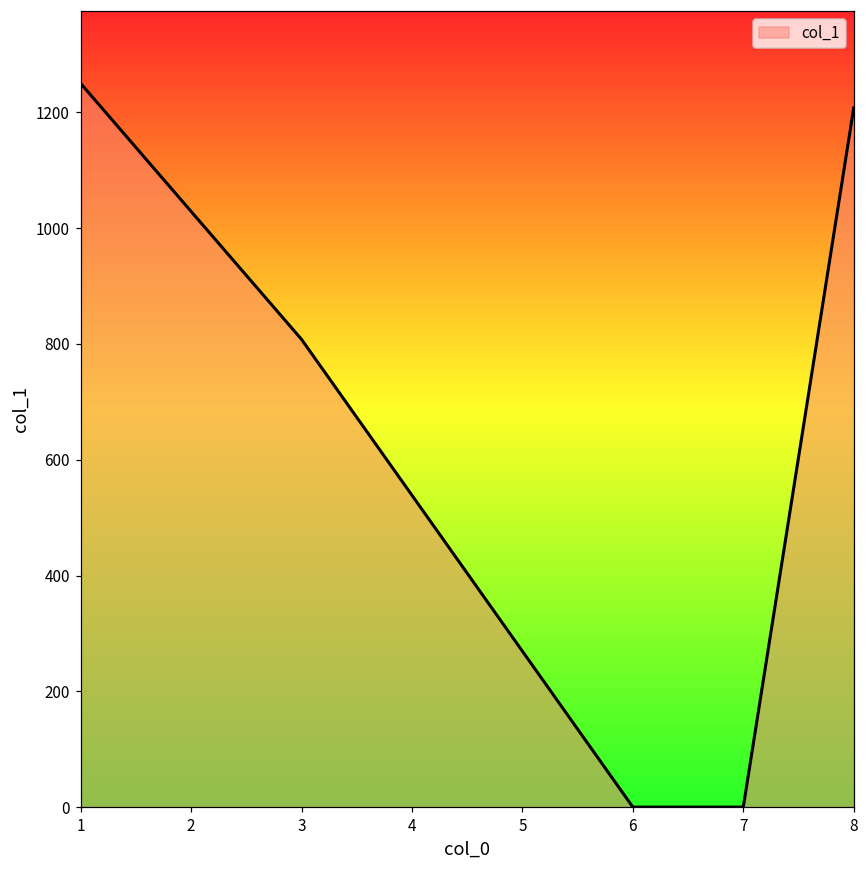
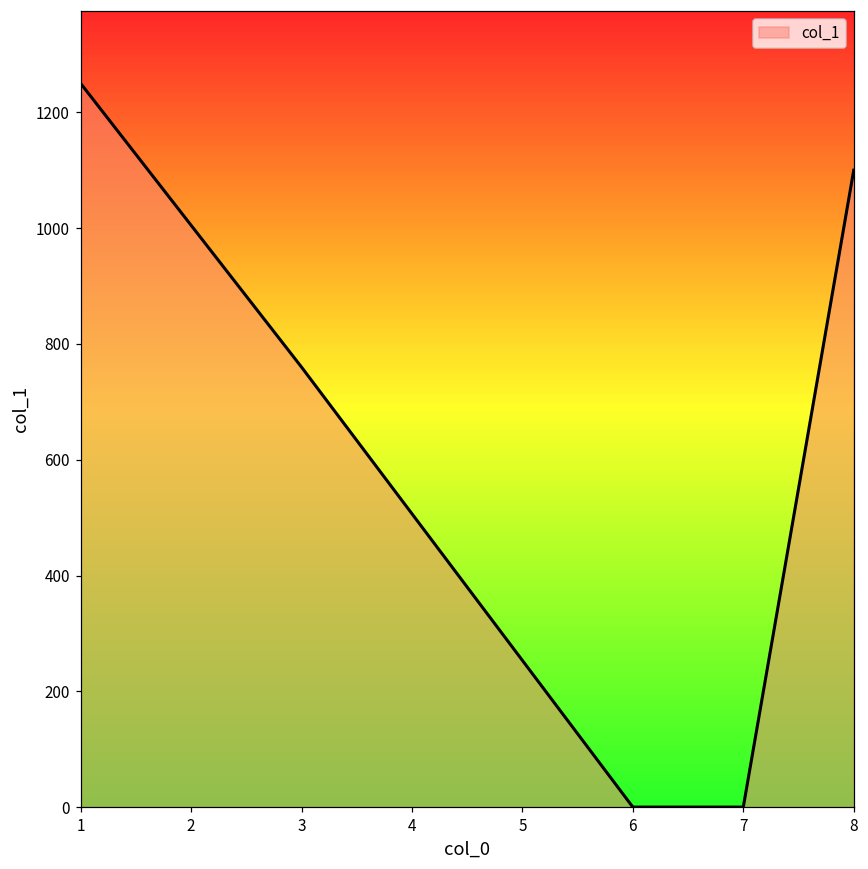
3: 810 -> 760
8: 1210 -> 1100
